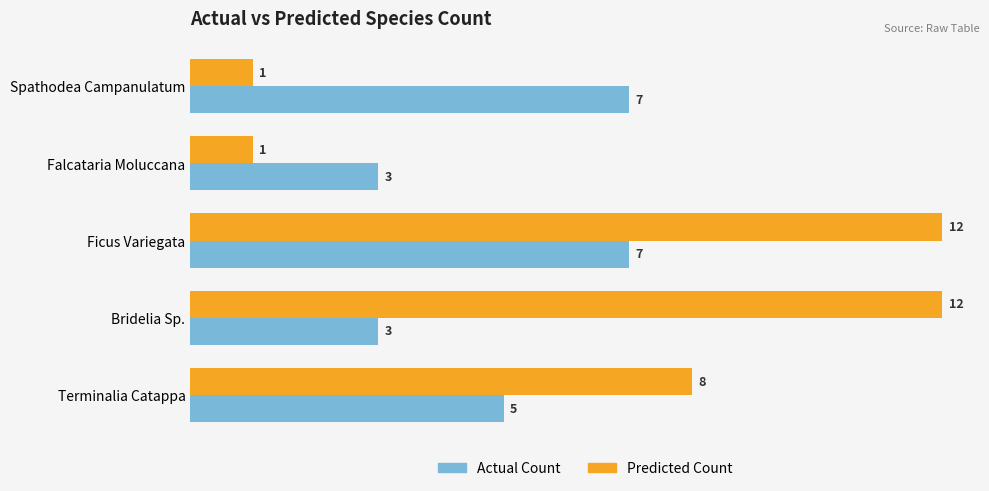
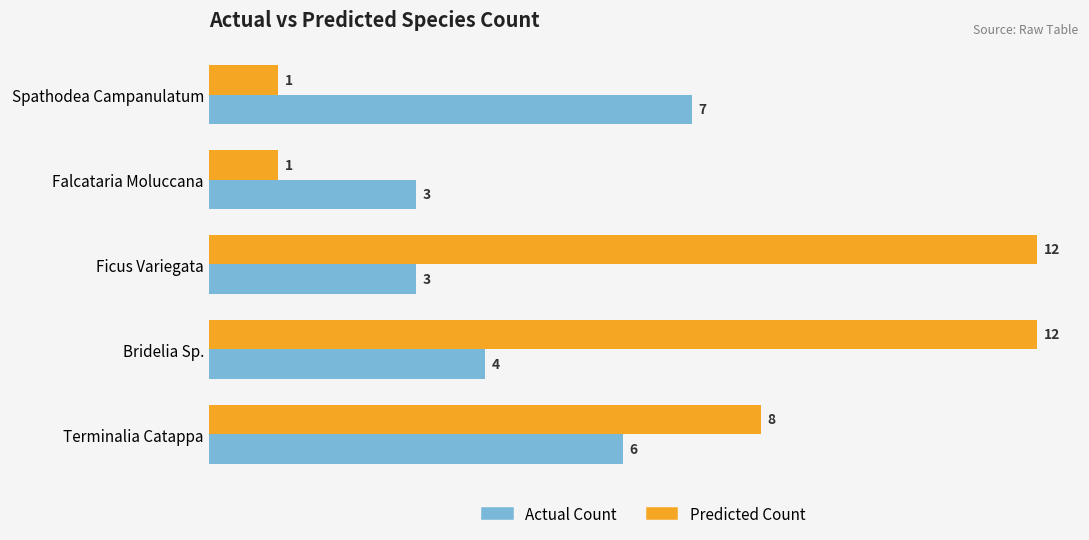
Actual Count, Ficus Variegata: 7 -> 3
Actual Count, Bridelia Sp.: 3 -> 4
Actual Count, Terminalia Catappa: 5 -> 6
